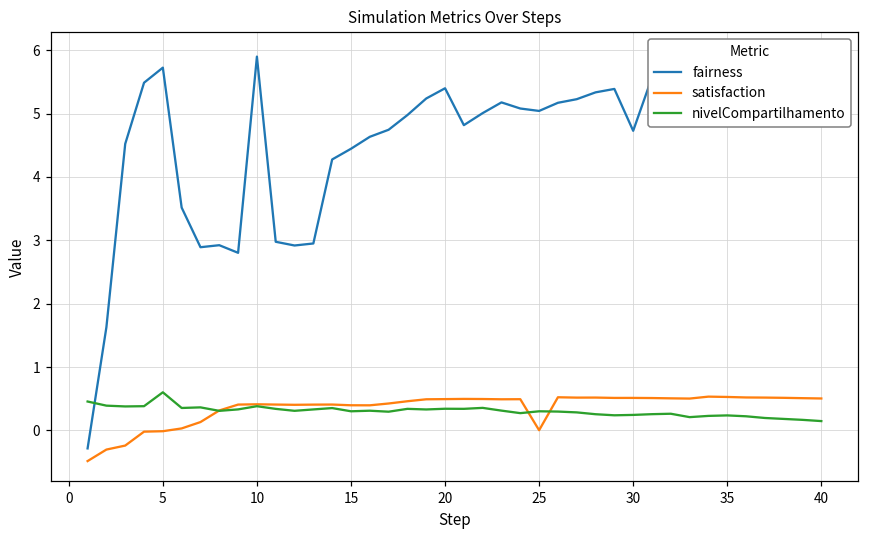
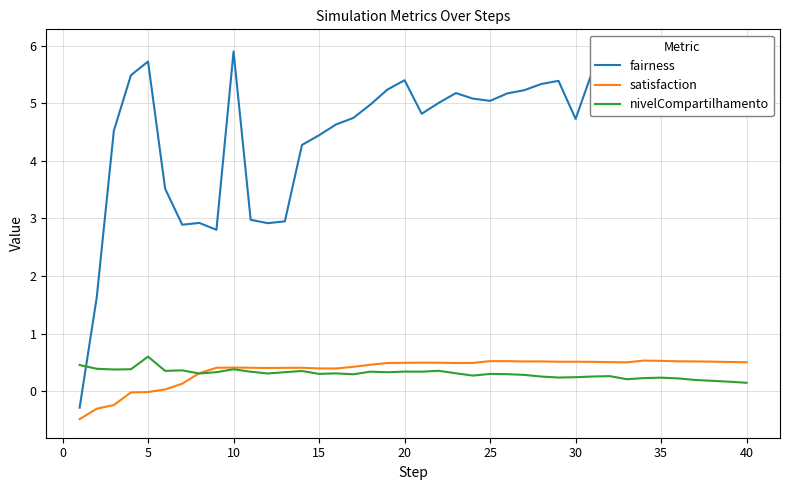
satisfaction, 25: 0.0 -> 0.5
